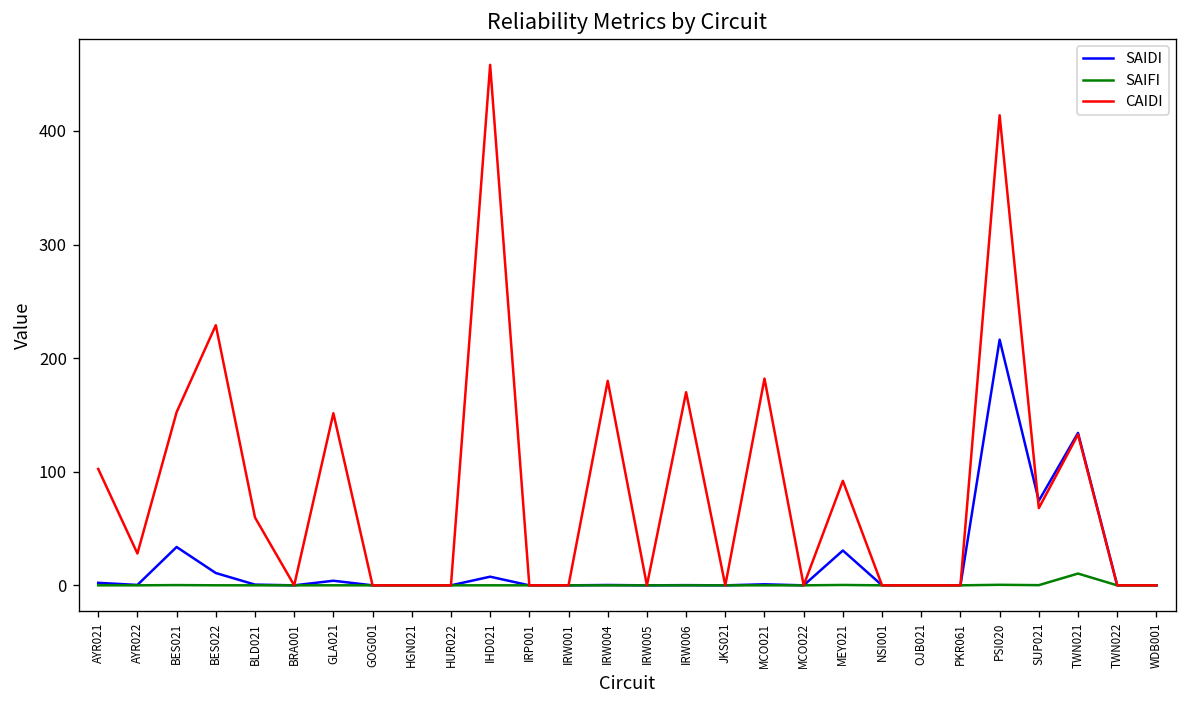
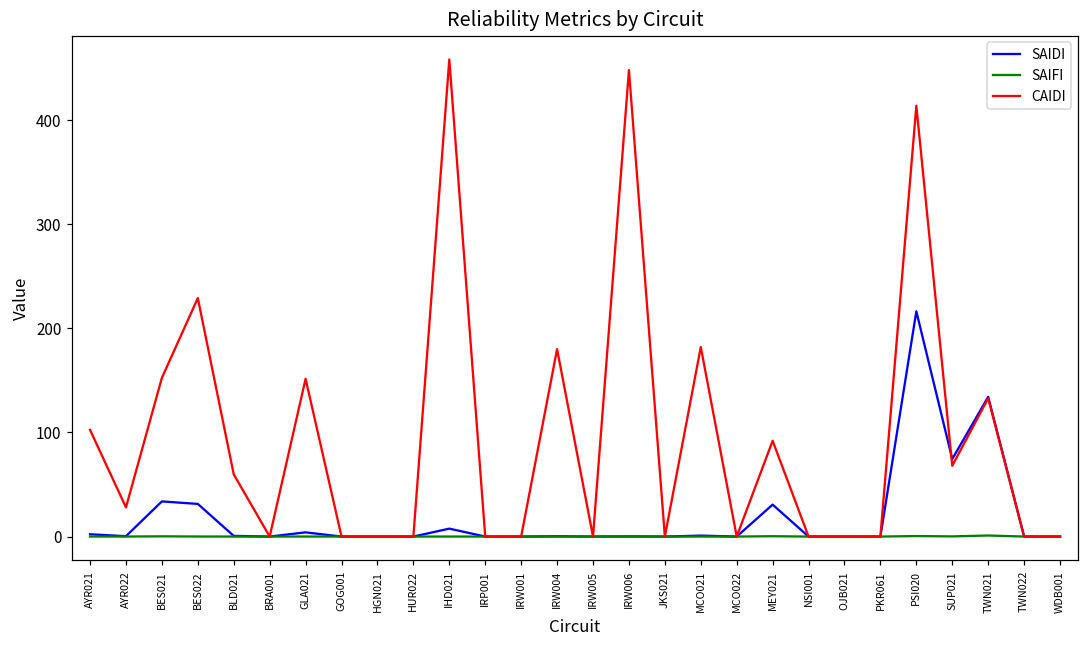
SAIDI, BES022: 10 -> 30
CAIDI, IRW006: 170 -> 450
SAIFI, TWN021: 10 -> 0
